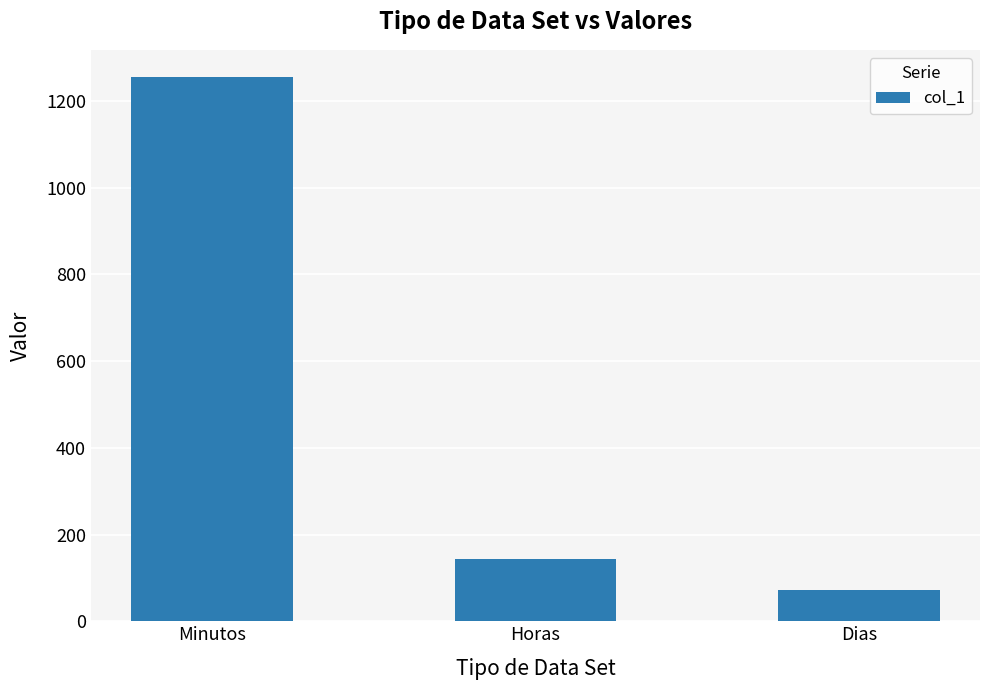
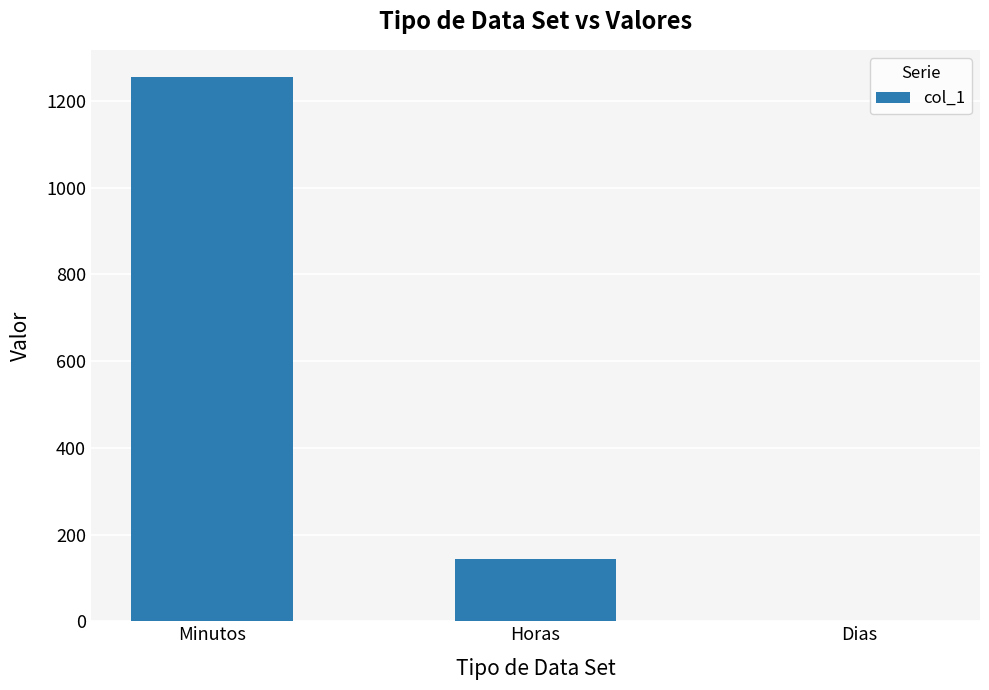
Dias: 70 -> 0
